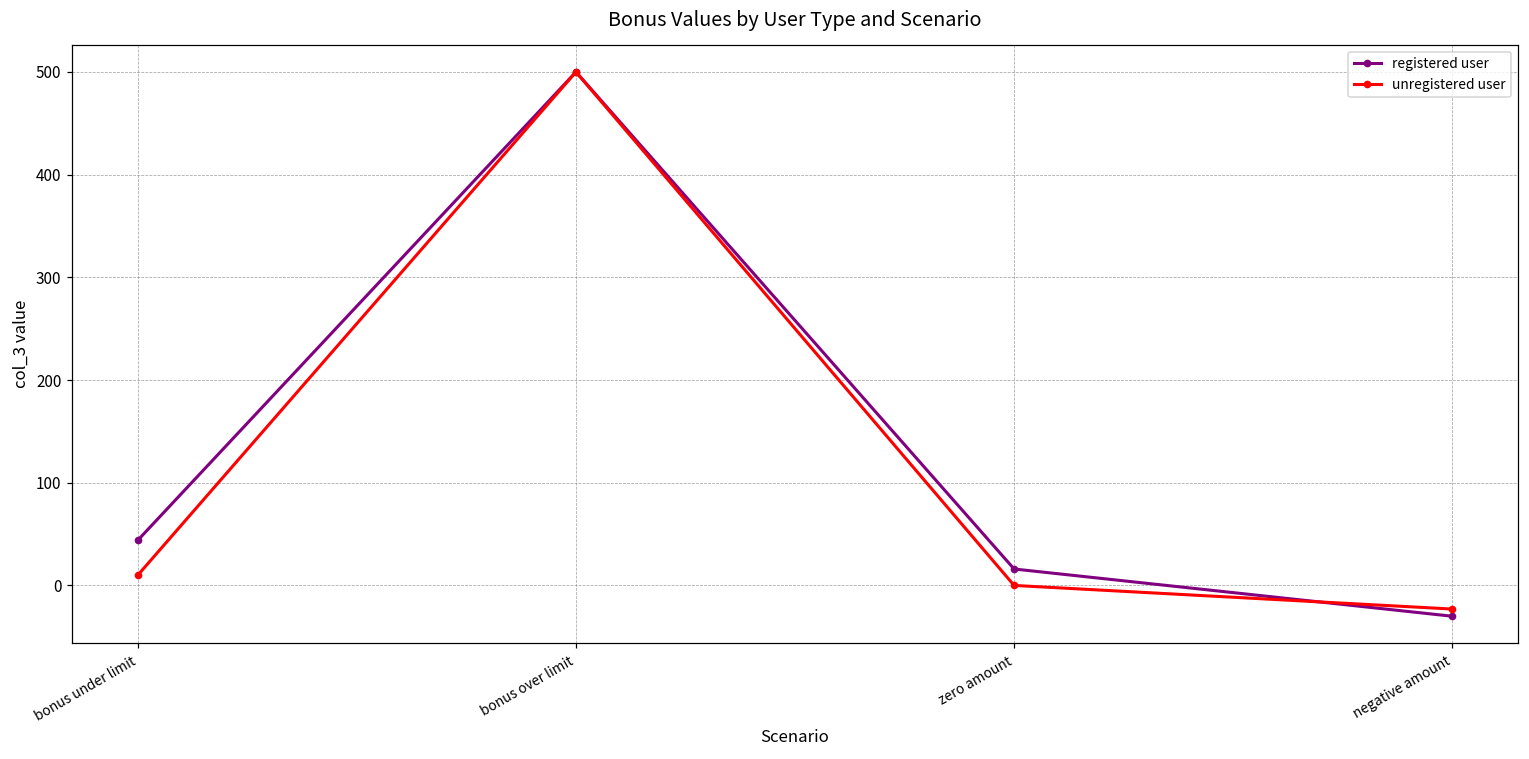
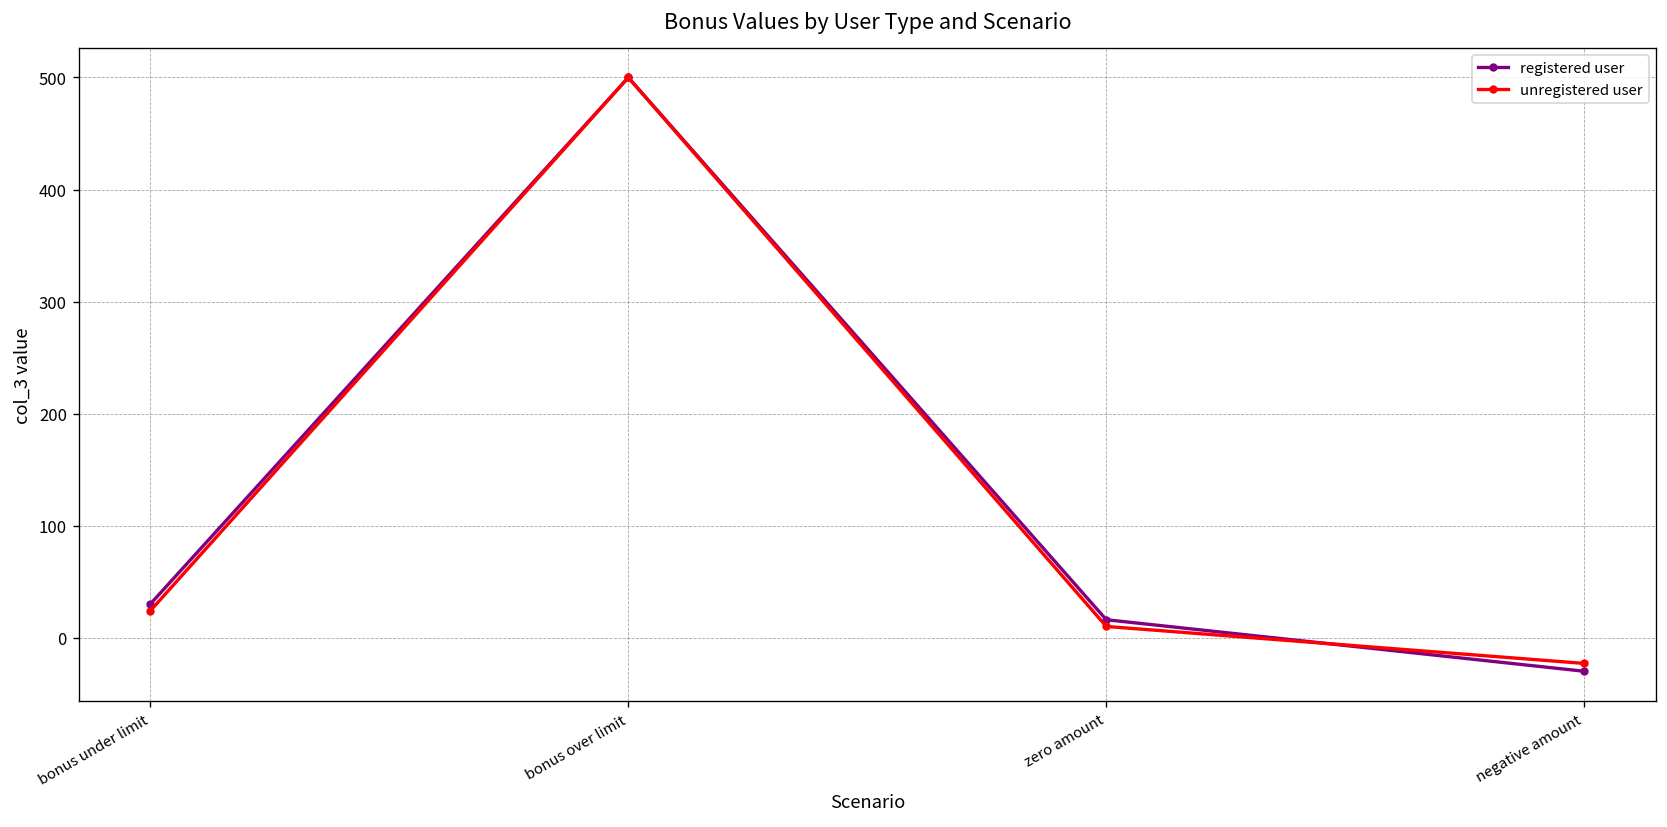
registered user, bonus under limit: 40 -> 30
unregistered user, bonus under limit: 10 -> 20
unregistered user, zero amount: 0 -> 10
